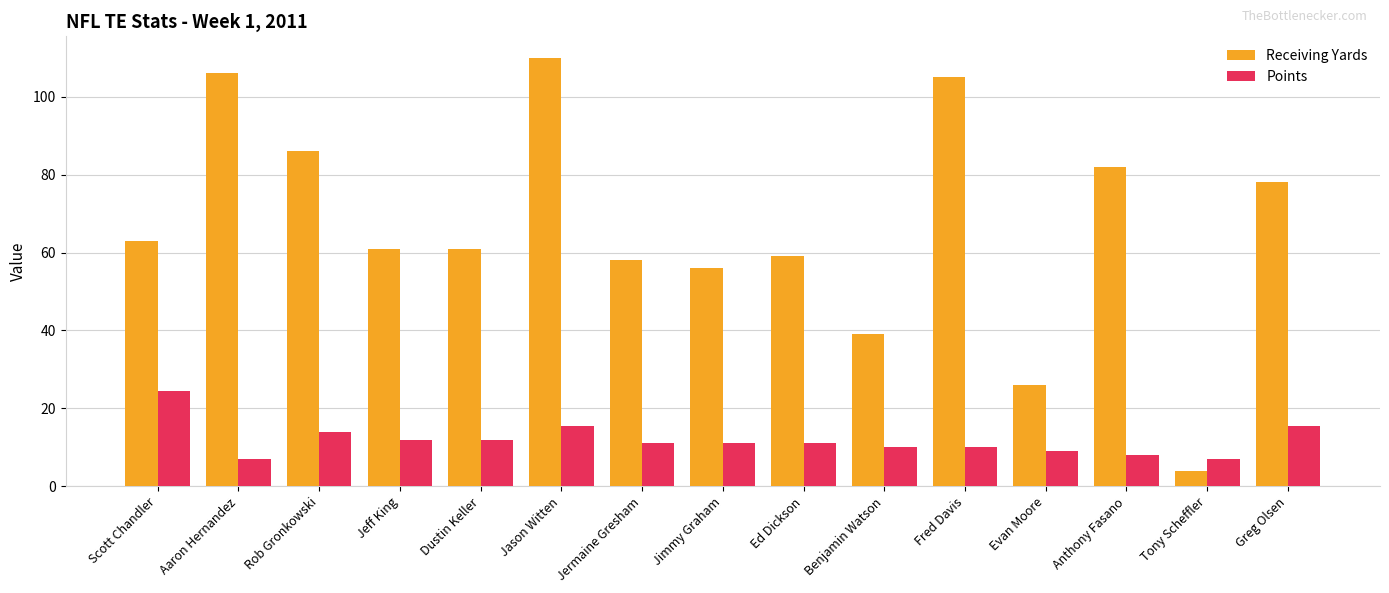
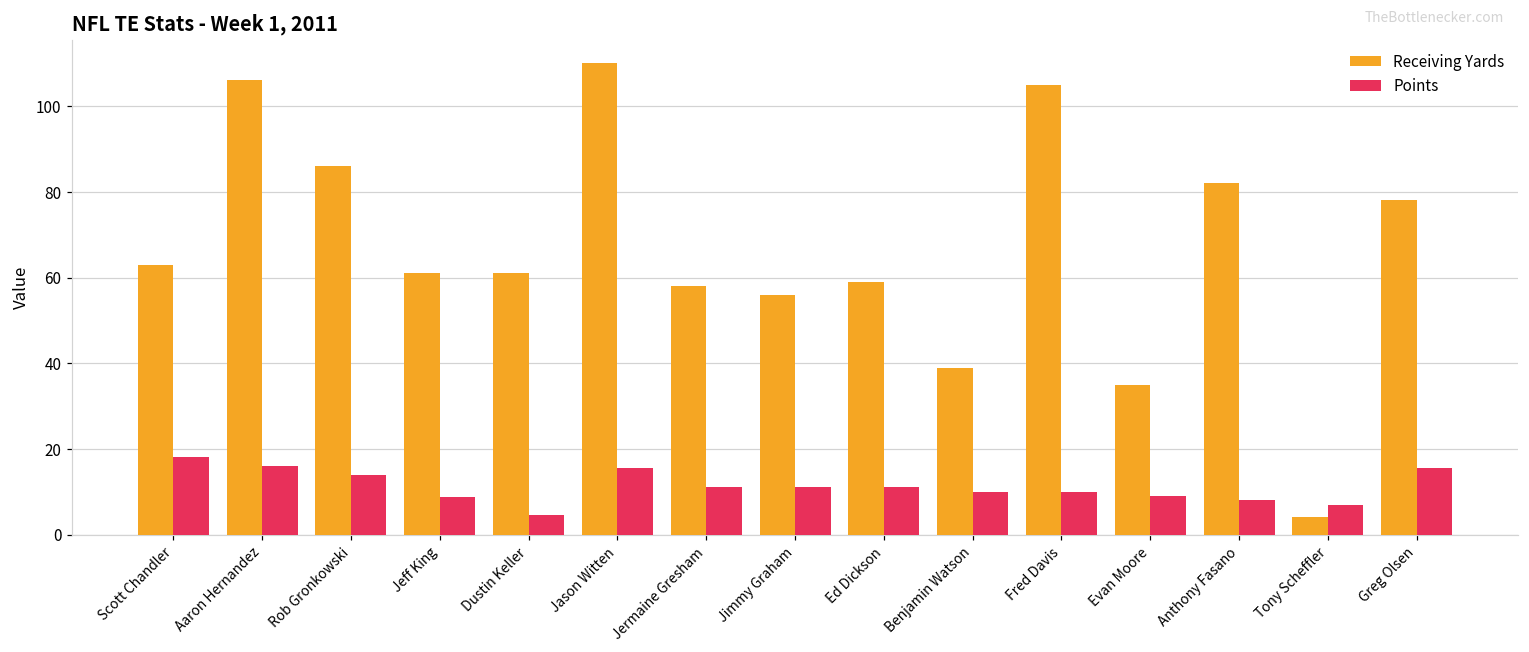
Points, Scott Chandler: 25 -> 18
Points, Aaron Hernandez: 7 -> 16
Points, Jeff King: 12 -> 9
Points, Dustin Keller: 12 -> 5
Receiving Yards, Evan Moore: 26 -> 35
